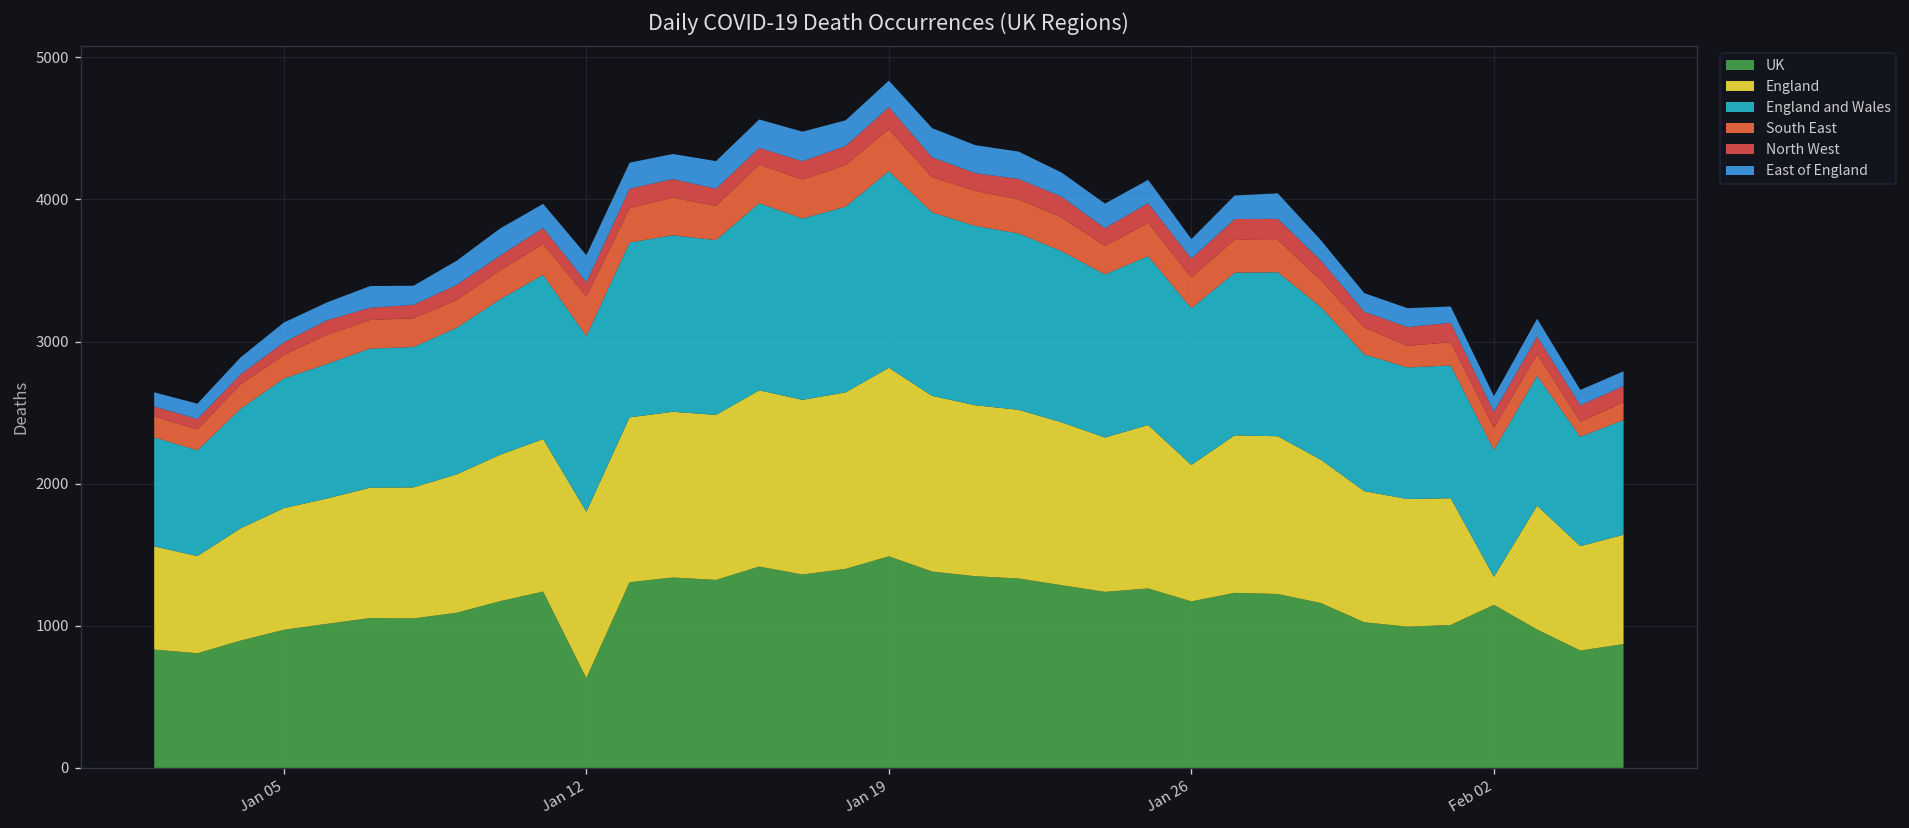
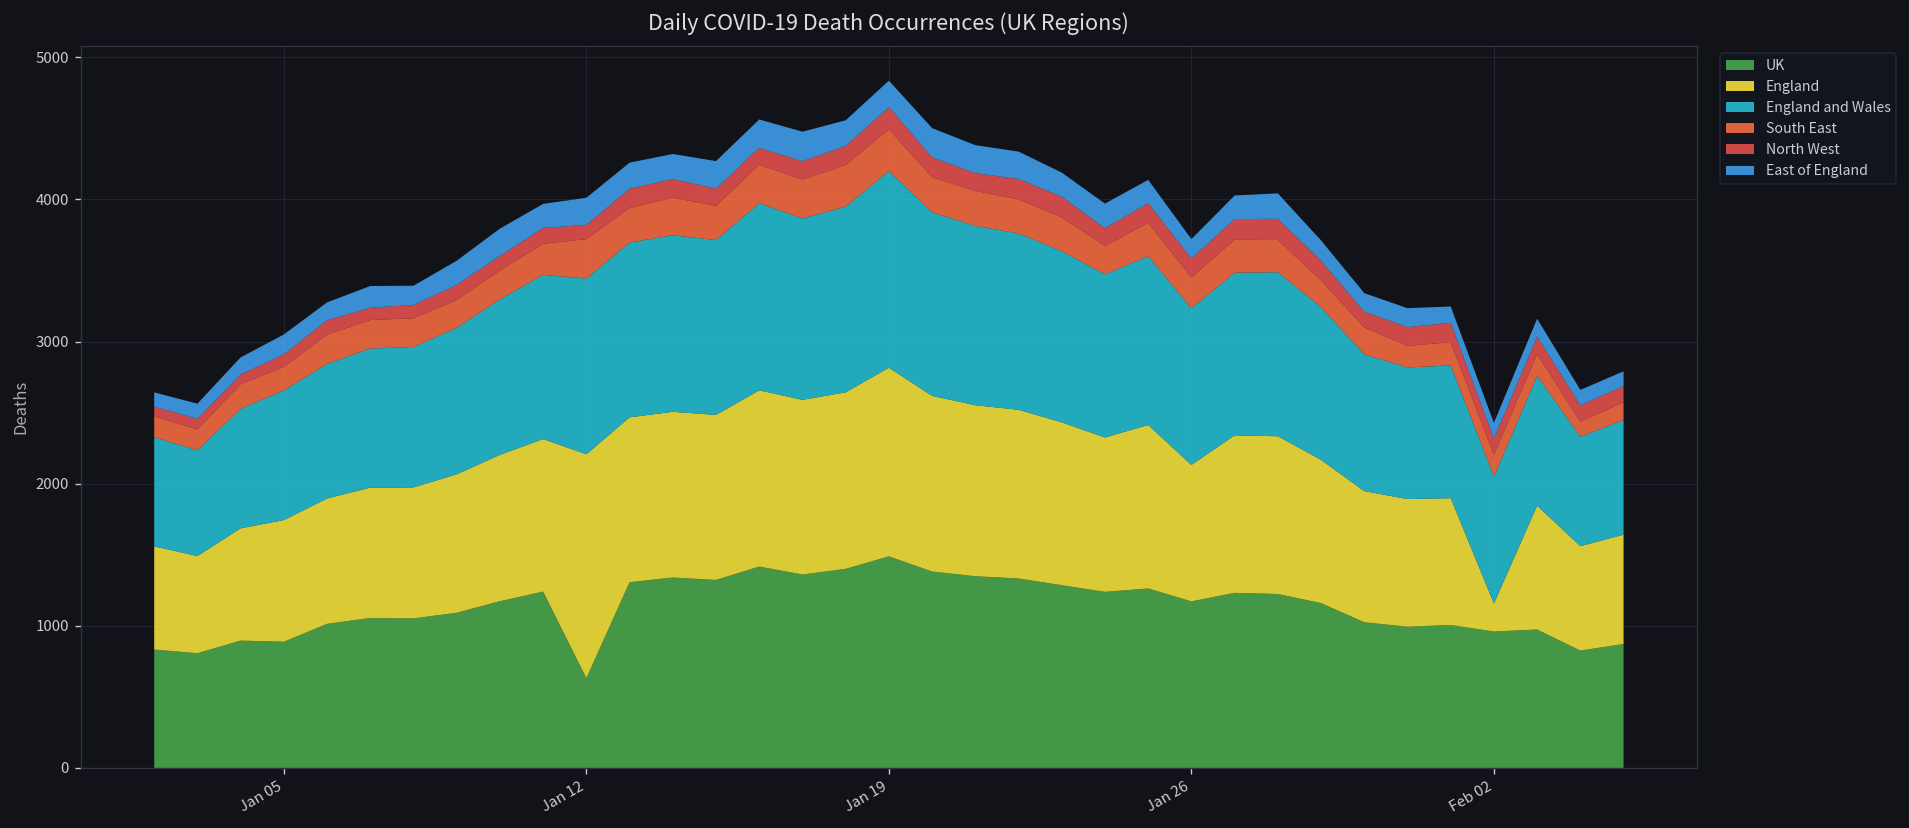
UK, Jan 05: 970 -> 890
England, Jan 12: 1170 -> 1580
UK, Feb 02: 1150 -> 960
